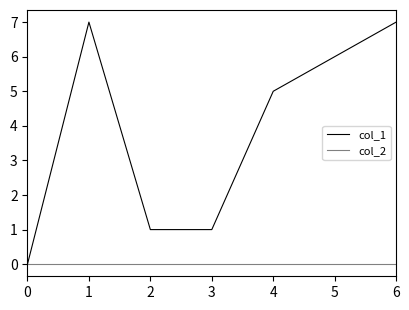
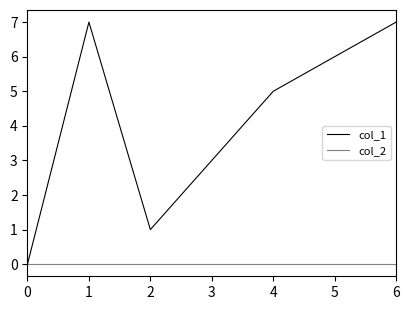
col_1, 3: 1 -> 3
